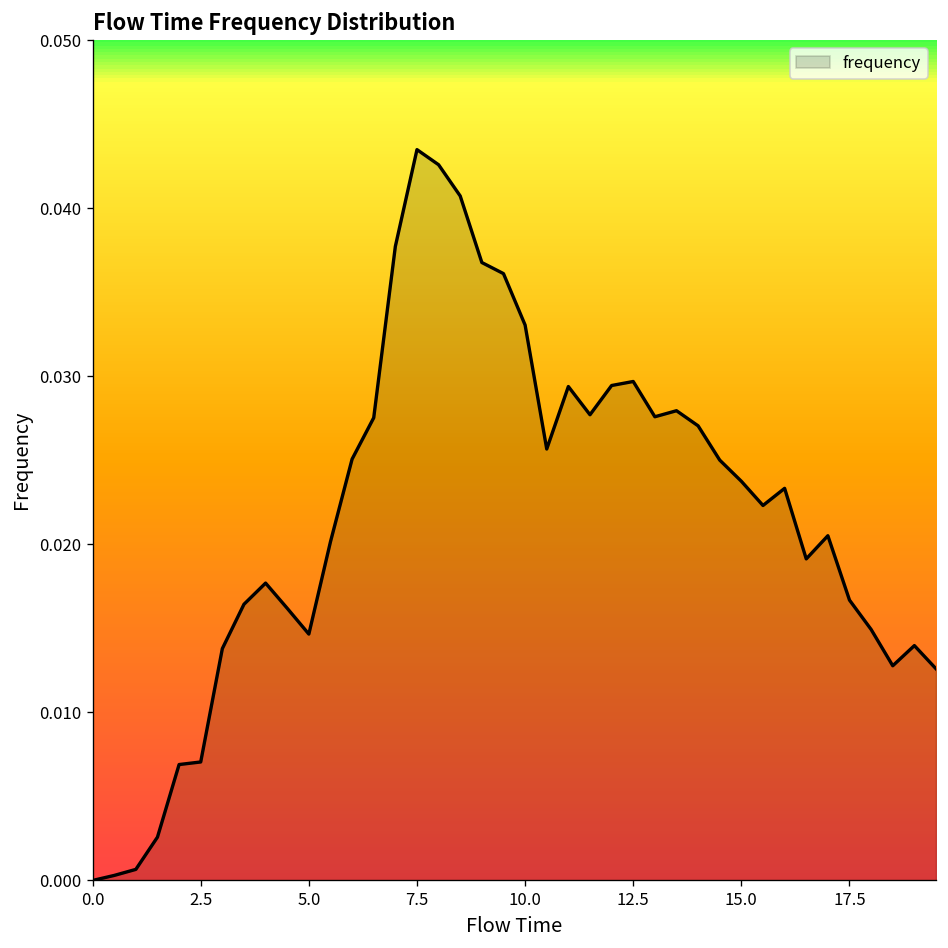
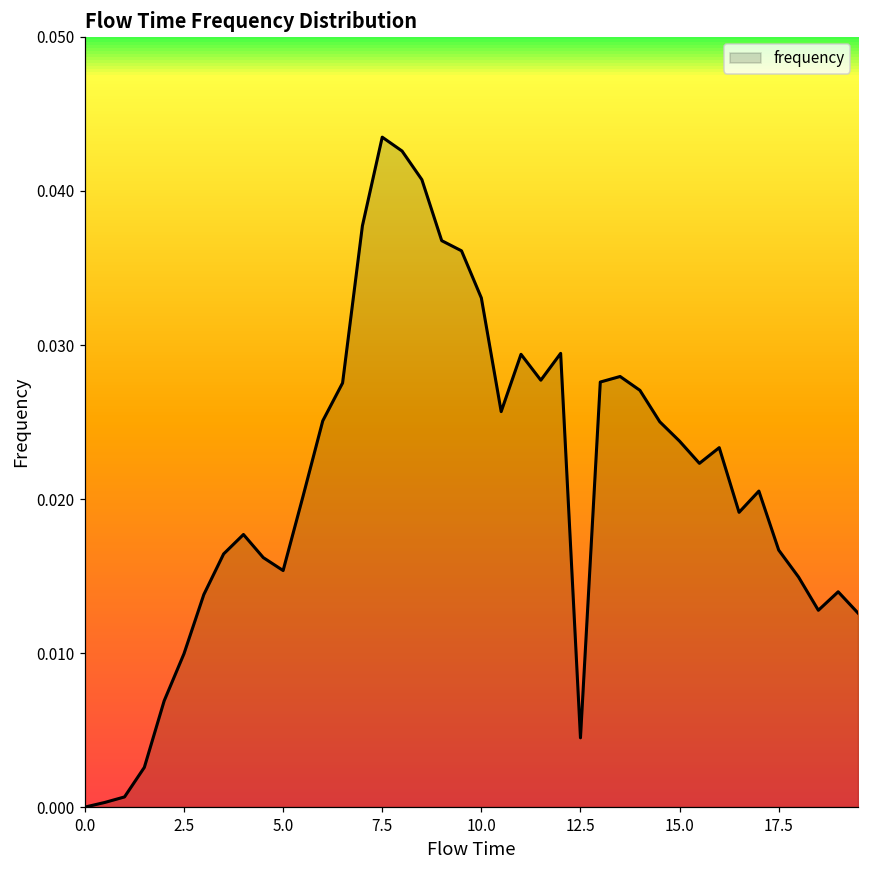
2.5: 0.0071 -> 0.0100
5.0: 0.0147 -> 0.0154
12.5: 0.0297 -> 0.0045
